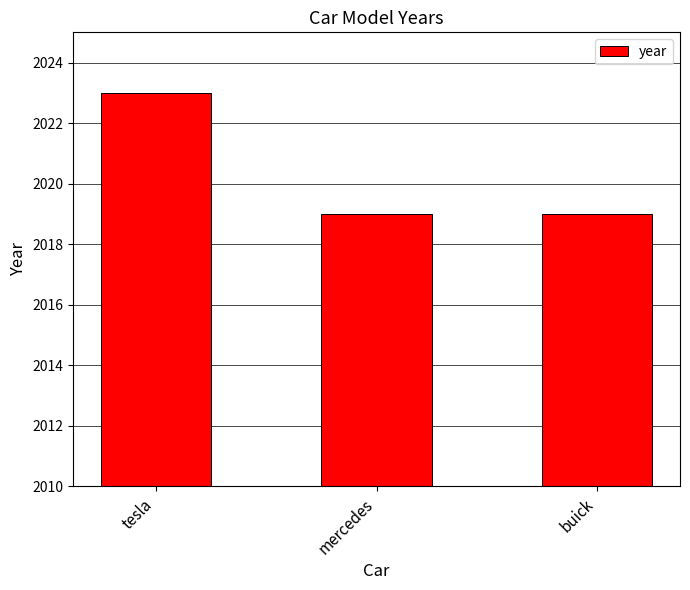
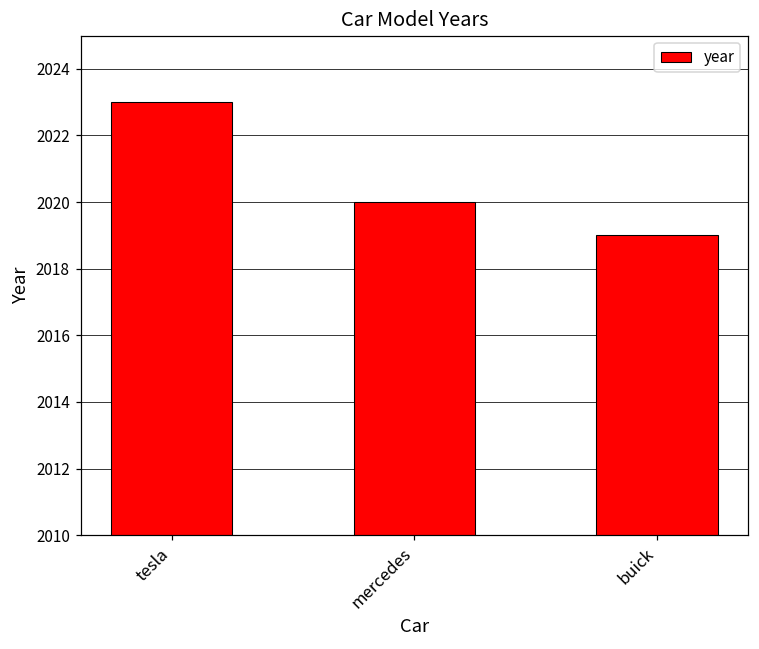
mercedes: 2019 -> 2020
